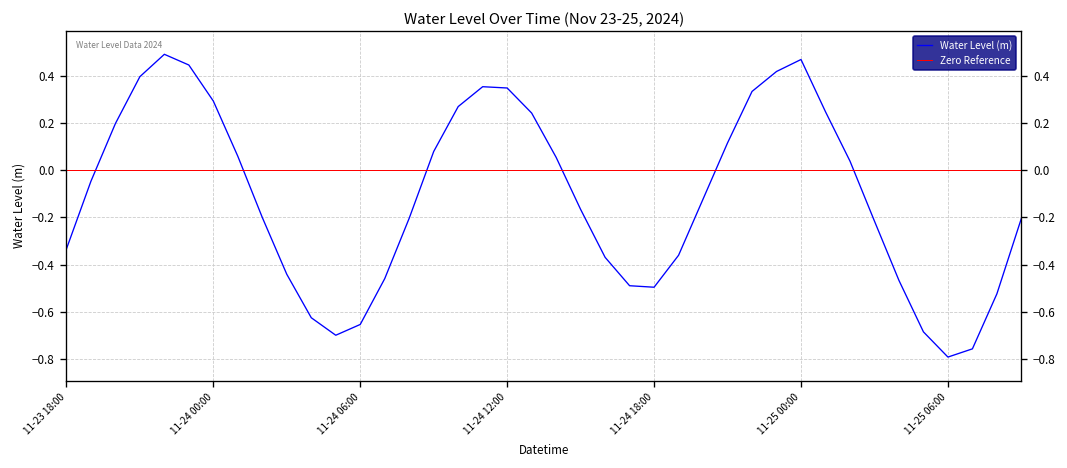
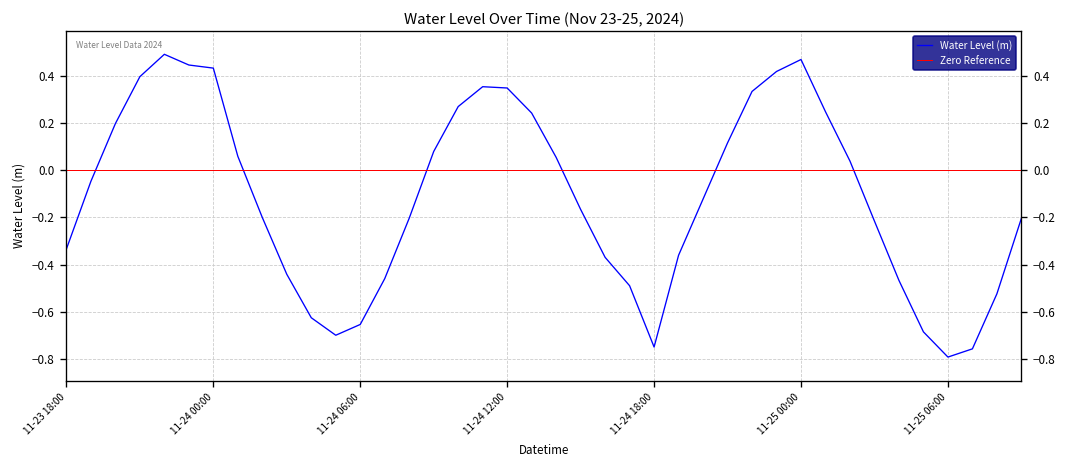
11-24 00:00: 0.29 -> 0.43
11-24 18:00: -0.50 -> -0.75
